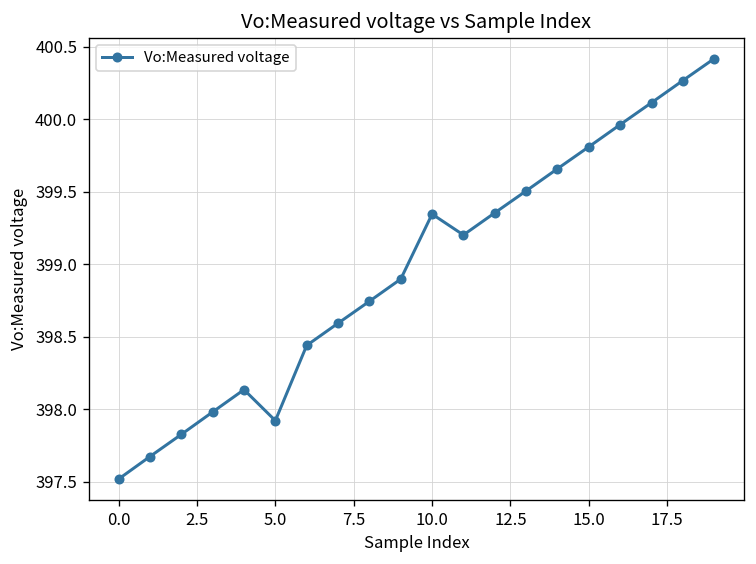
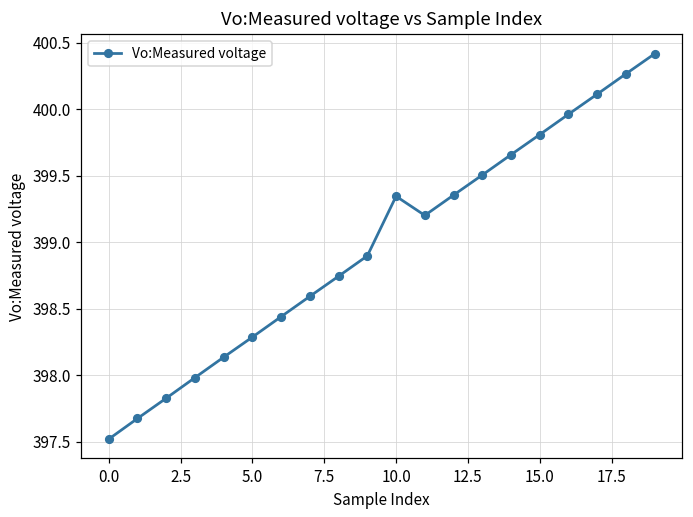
5.0: 397.92 -> 398.29
